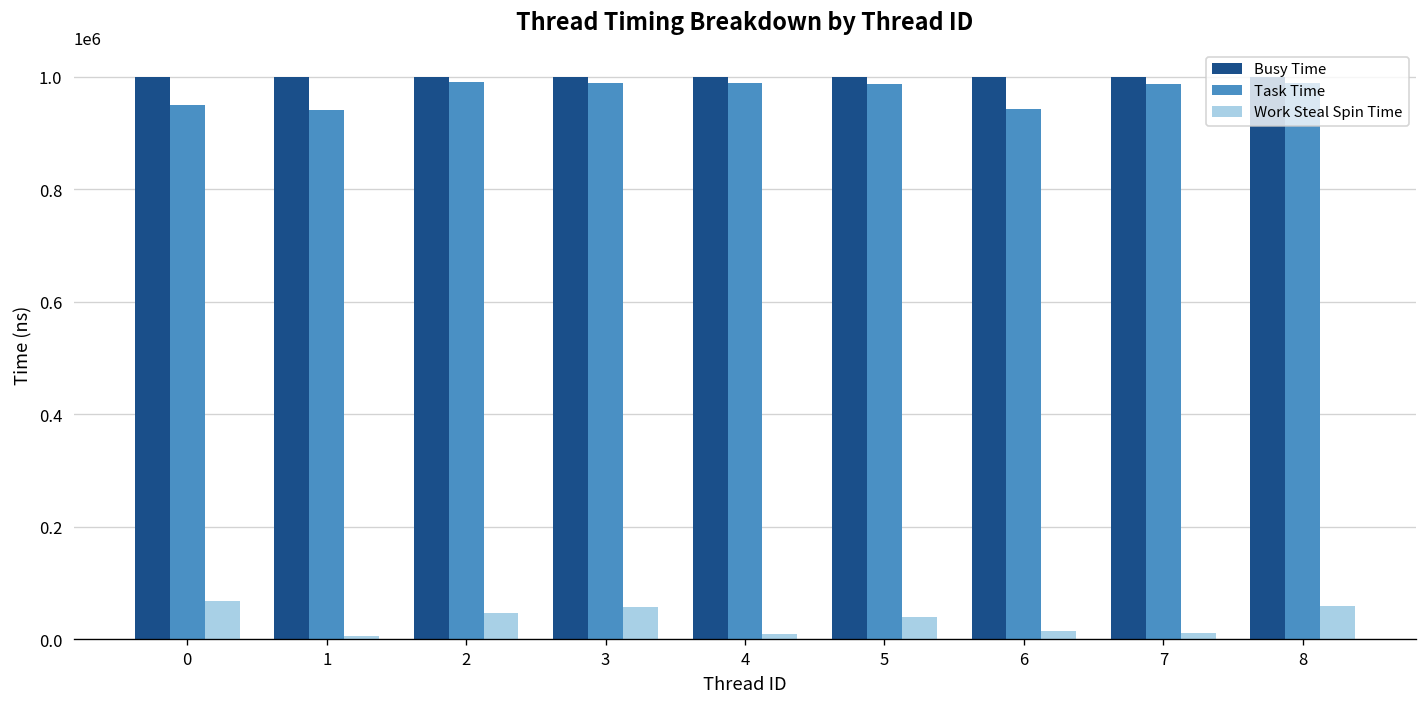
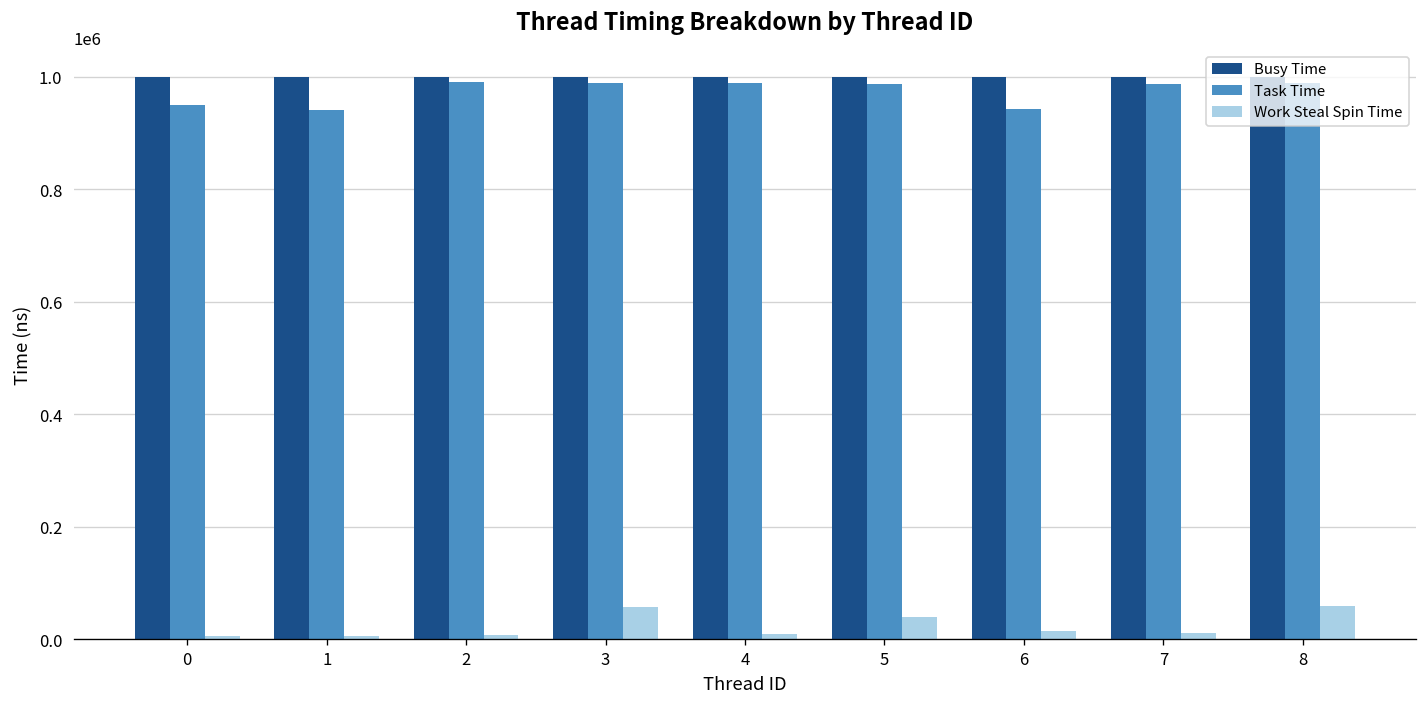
Work Steal Spin Time, 0: 70000 -> 10000
Work Steal Spin Time, 2: 50000 -> 10000
